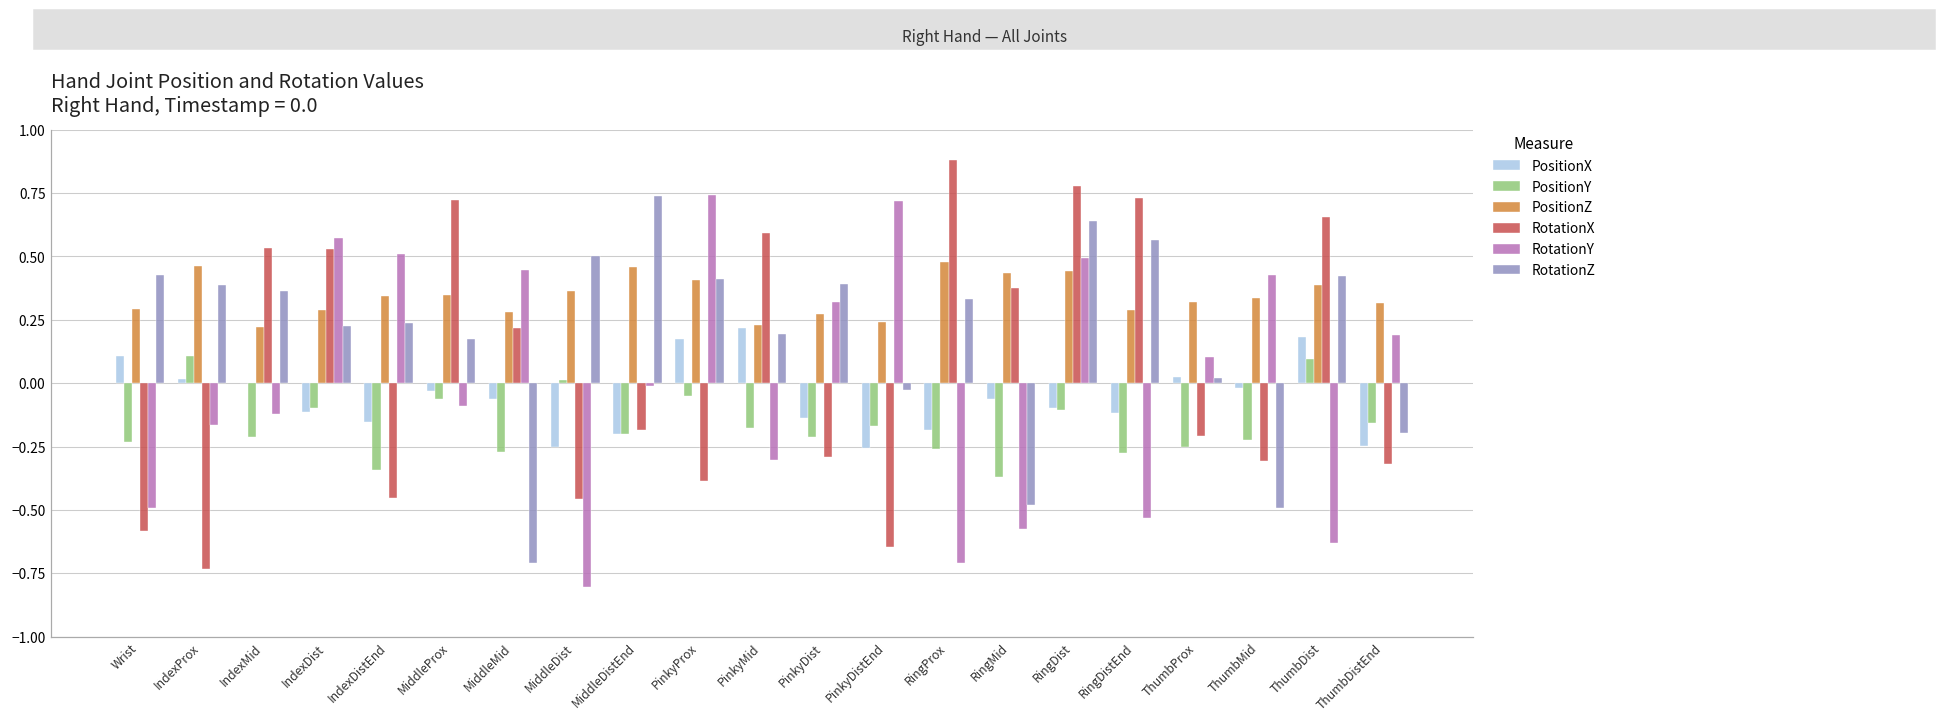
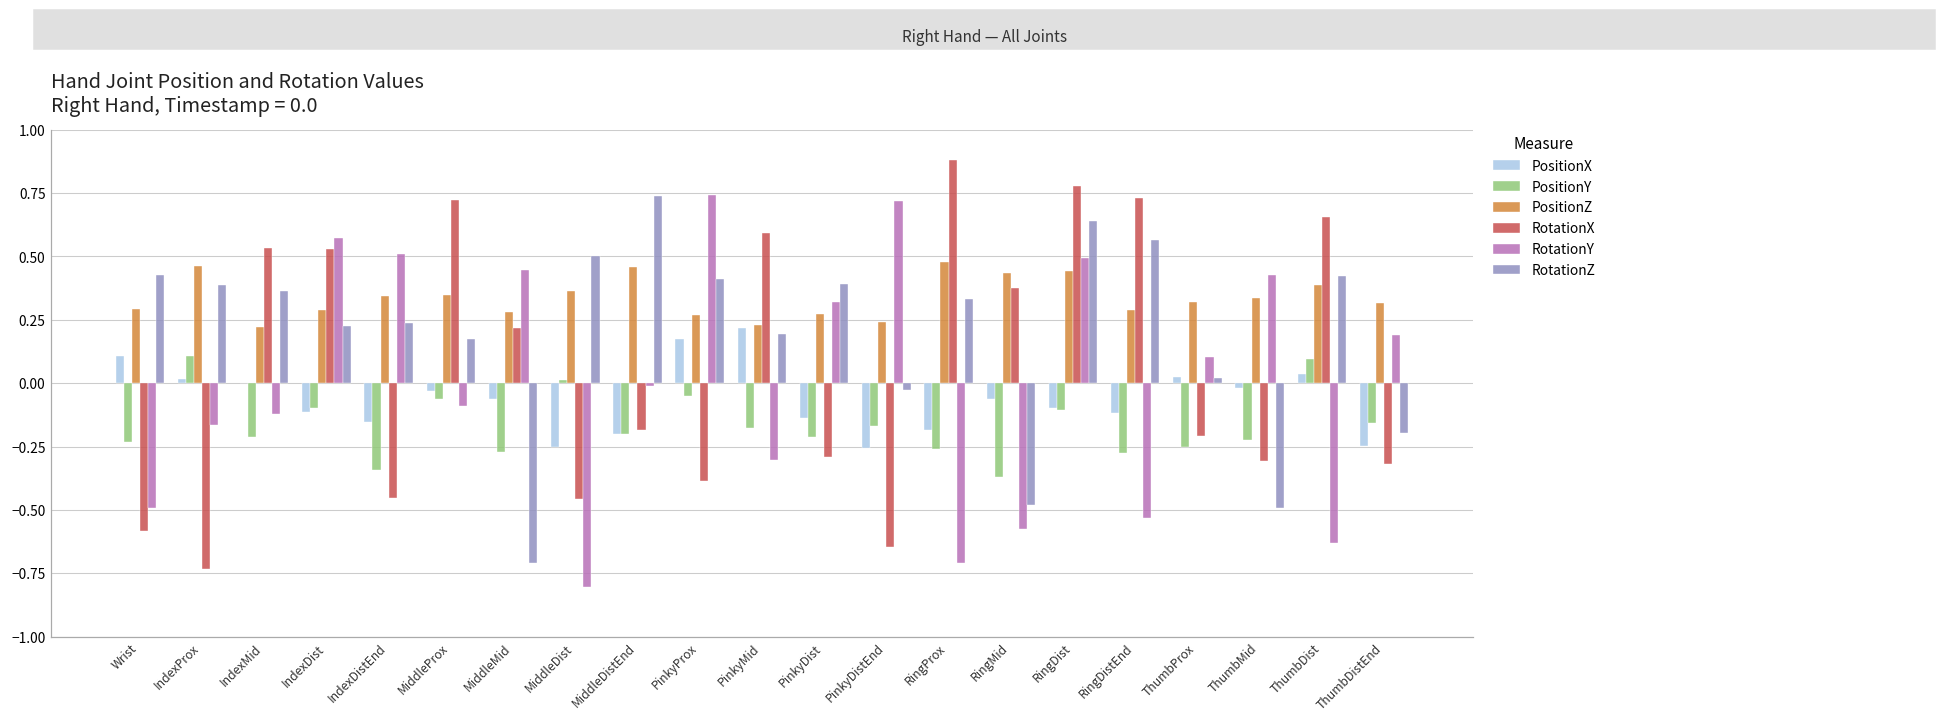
PositionZ, PinkyProx: 0.41 -> 0.27
PositionX, ThumbDist: 0.18 -> 0.03
